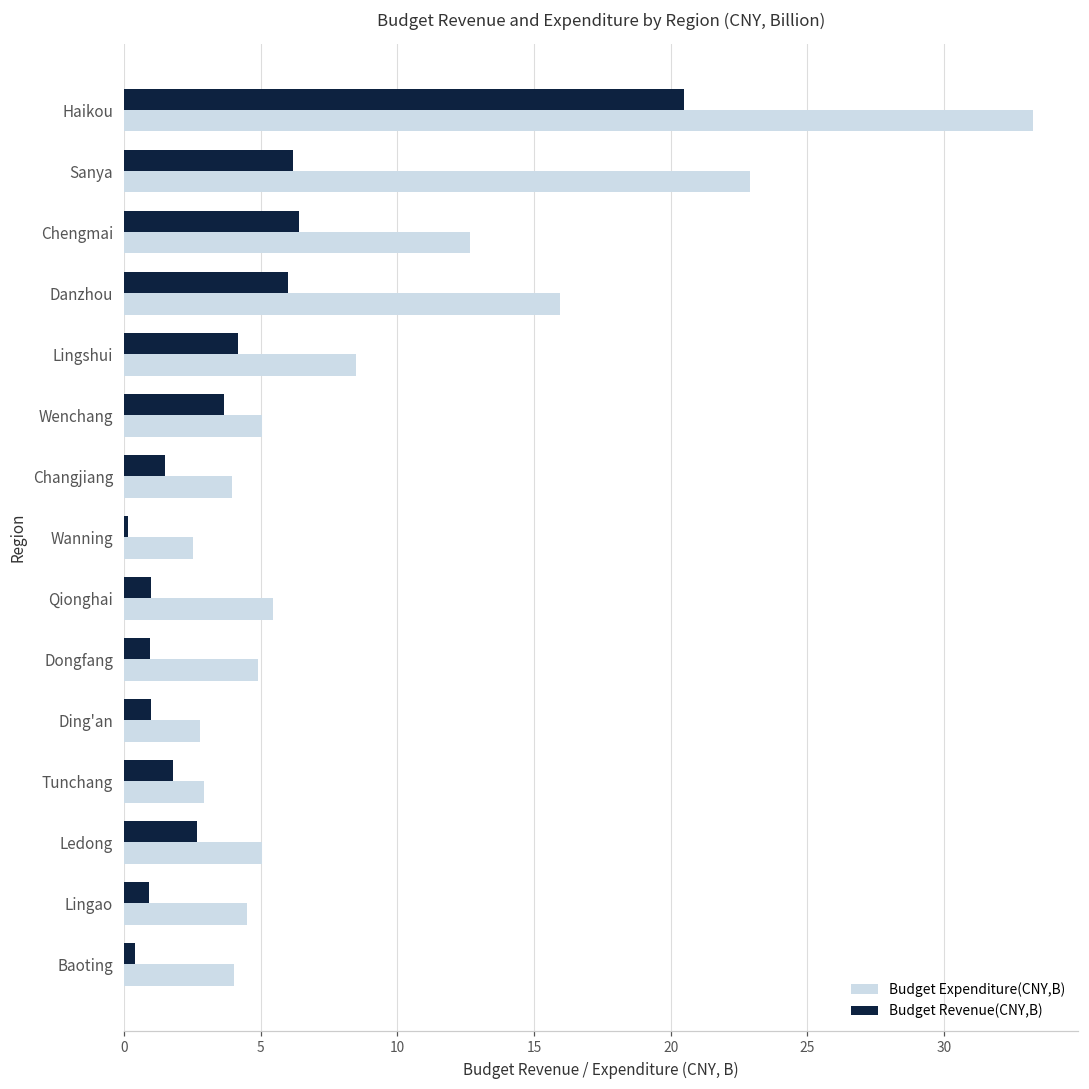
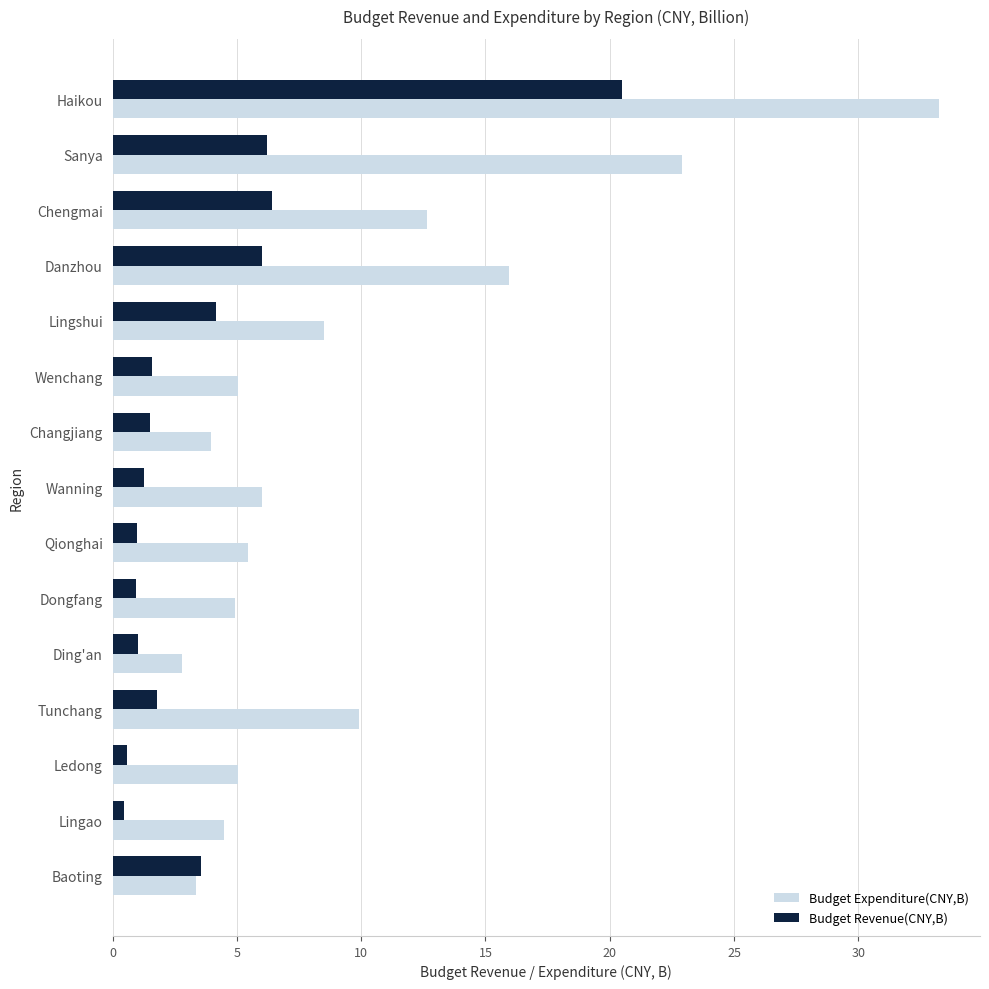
Budget Revenue(CNY,B), Wenchang: 3.7 -> 1.6
Budget Revenue(CNY,B), Wanning: 0.2 -> 1.3
Budget Expenditure(CNY,B), Wanning: 2.5 -> 6.0
Budget Expenditure(CNY,B), Tunchang: 2.9 -> 9.9
Budget Revenue(CNY,B), Ledong: 2.7 -> 0.6
Budget Revenue(CNY,B), Lingao: 0.9 -> 0.5
Budget Revenue(CNY,B), Baoting: 0.4 -> 3.6
Budget Expenditure(CNY,B), Baoting: 4.0 -> 3.4
